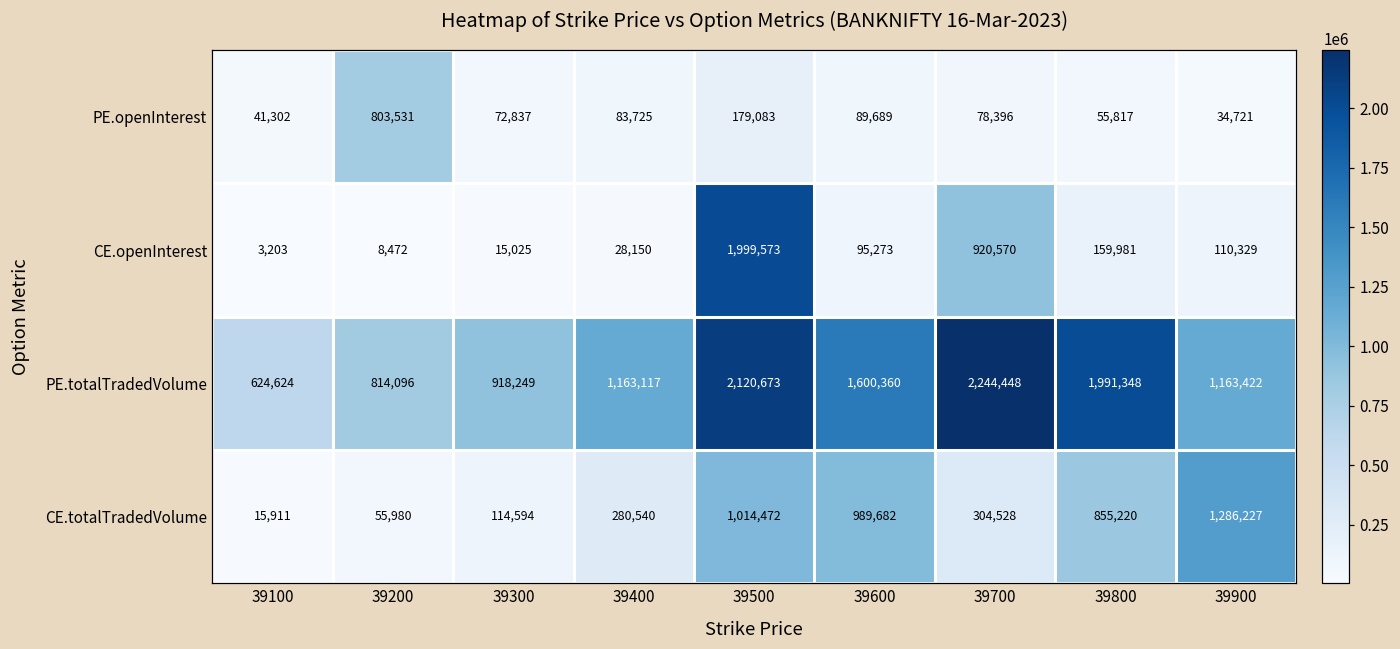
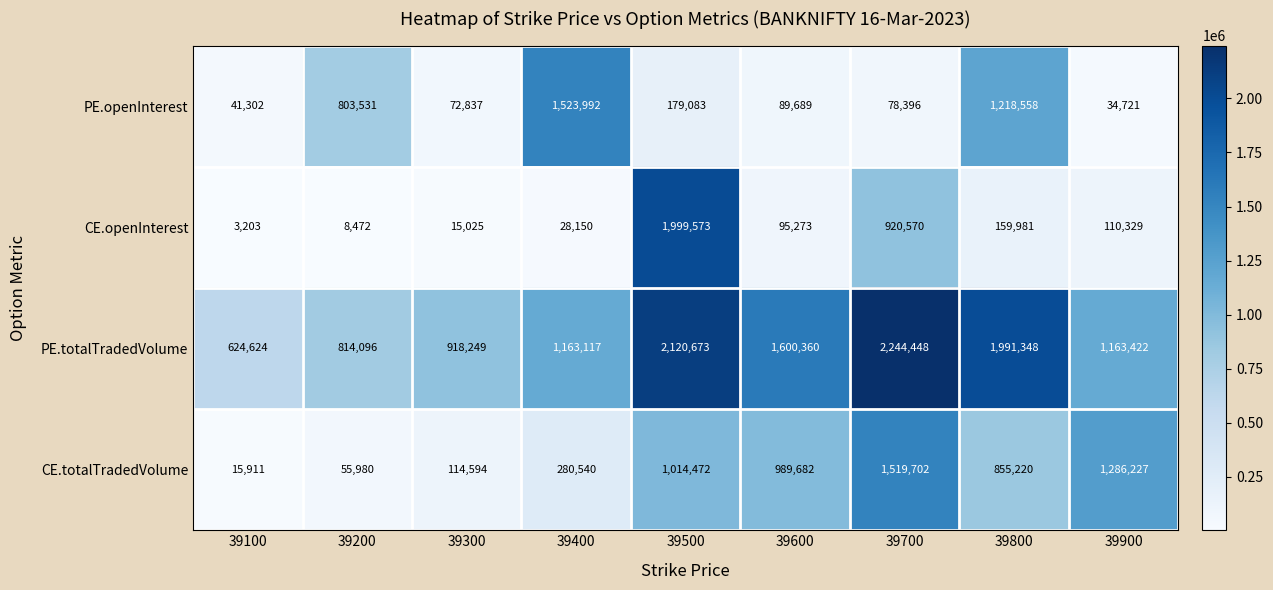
PE.openInterest, 39400: 83,725 -> 1,523,992
PE.openInterest, 39800: 55,817 -> 1,218,558
CE.totalTradedVolume, 39700: 304,528 -> 1,519,702
